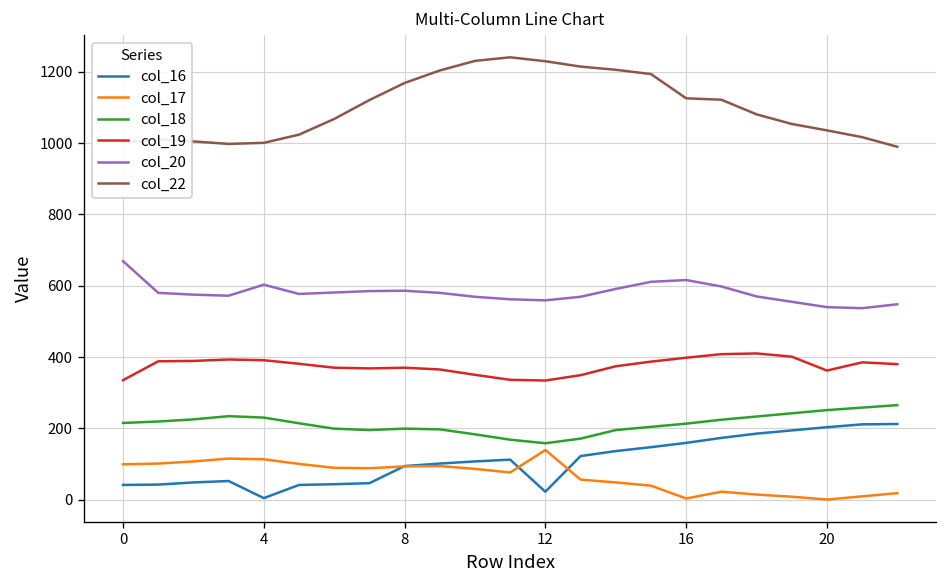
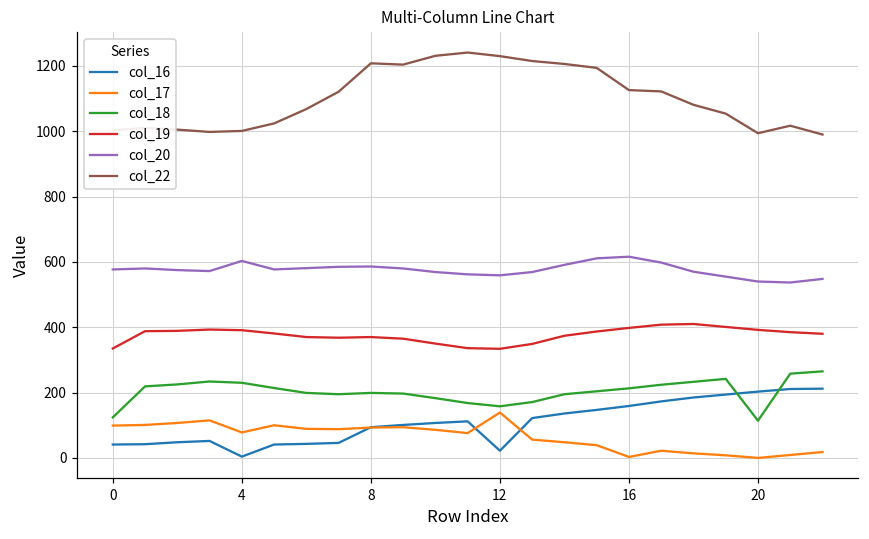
col_18, 0: 220 -> 120
col_20, 0: 670 -> 580
col_17, 4: 110 -> 80
col_22, 8: 1170 -> 1210
col_18, 20: 250 -> 110
col_19, 20: 360 -> 390
col_22, 20: 1040 -> 990
